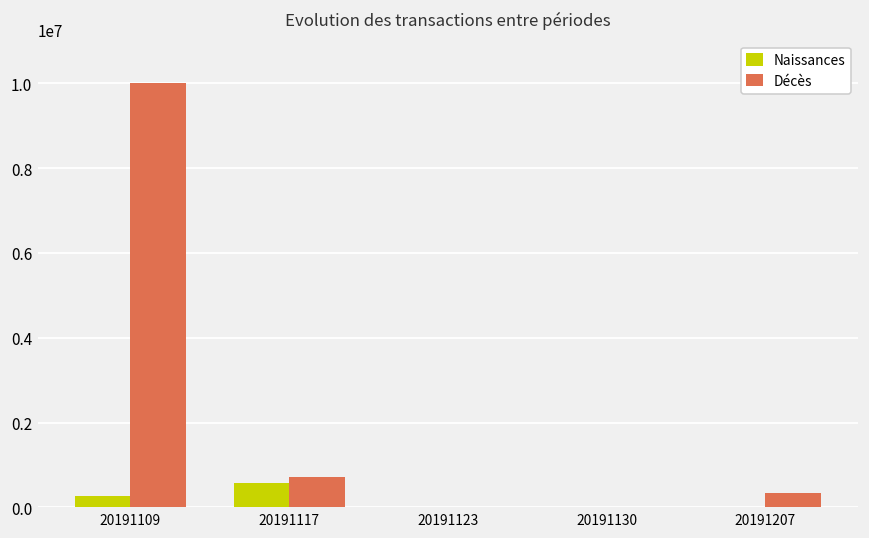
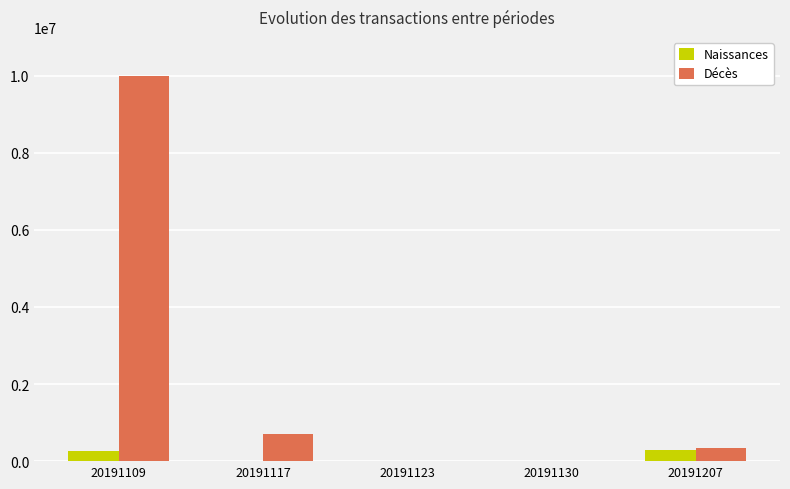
Naissances, 20191117: 600000 -> 0
Naissances, 20191207: 0 -> 300000
